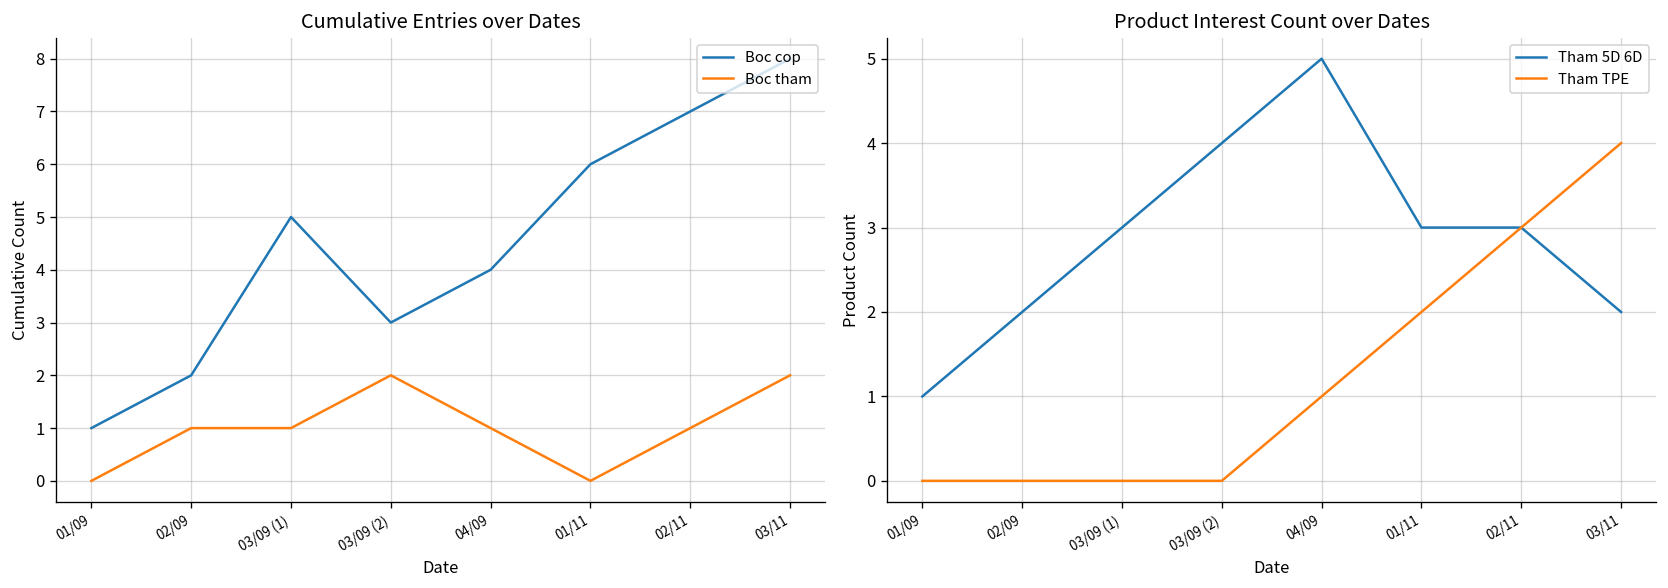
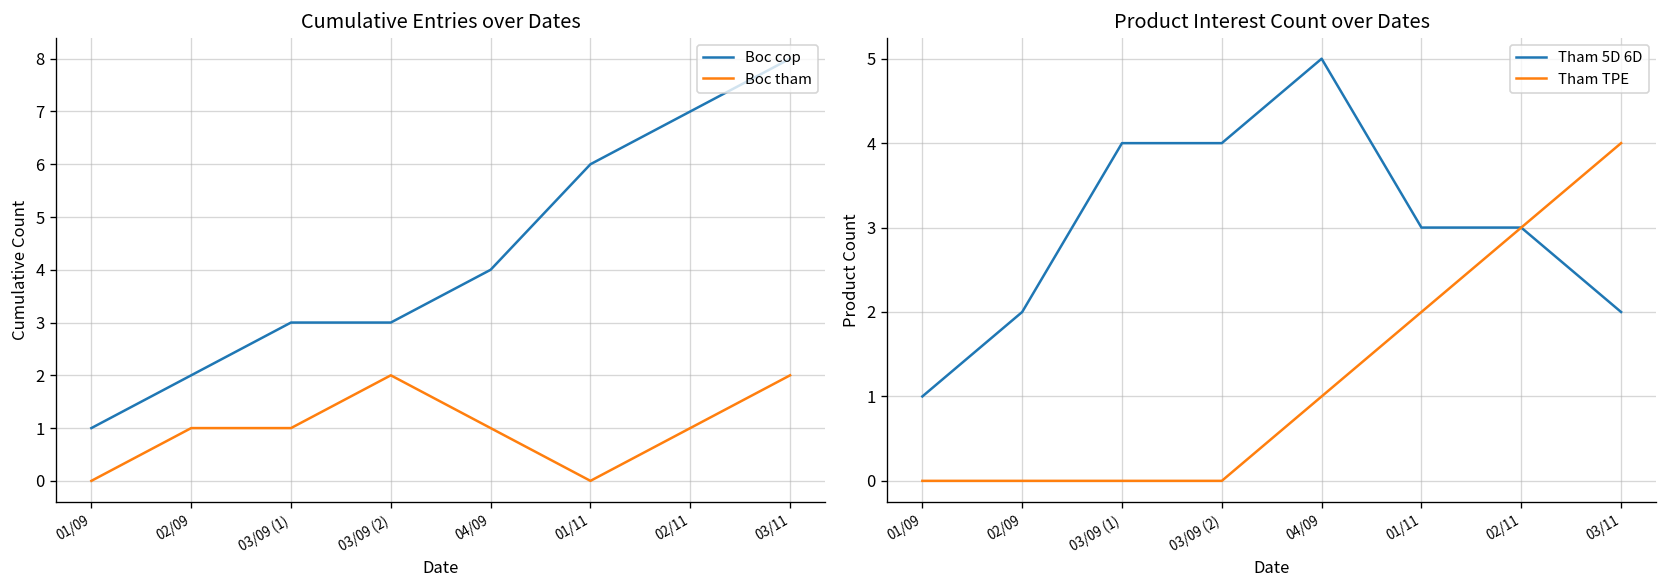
Cumulative Entries over Dates, Boc cop, 03/09 (1): 5 -> 3
Product Interest Count over Dates, Tham 5D 6D, 03/09 (1): 3 -> 4
